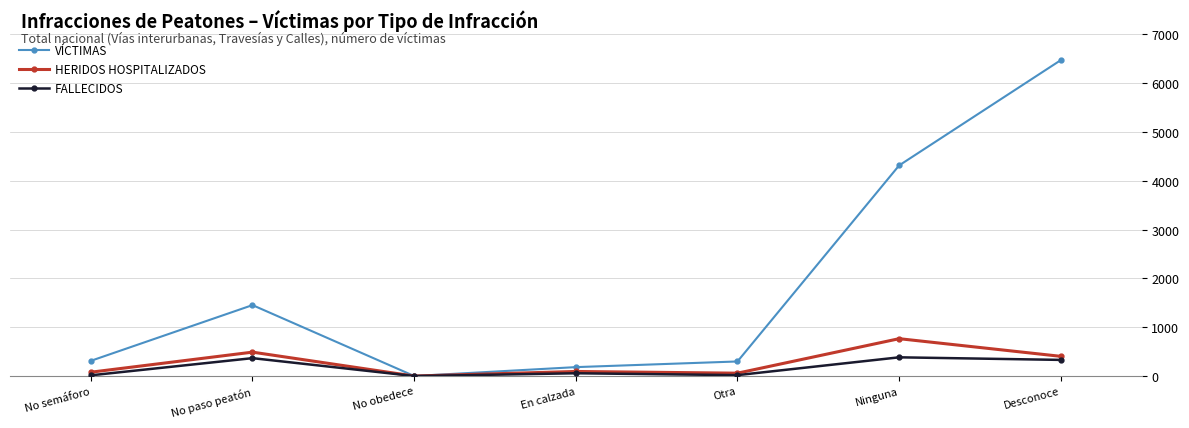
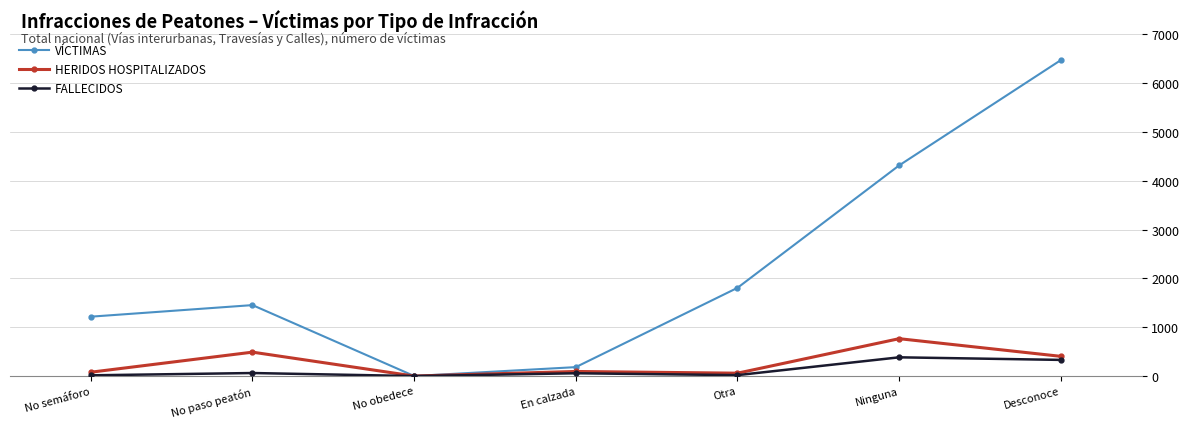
VÍCTIMAS, No semáforo: 300 -> 1200
FALLECIDOS, No paso peatón: 400 -> 100
VÍCTIMAS, Otra: 300 -> 1800
